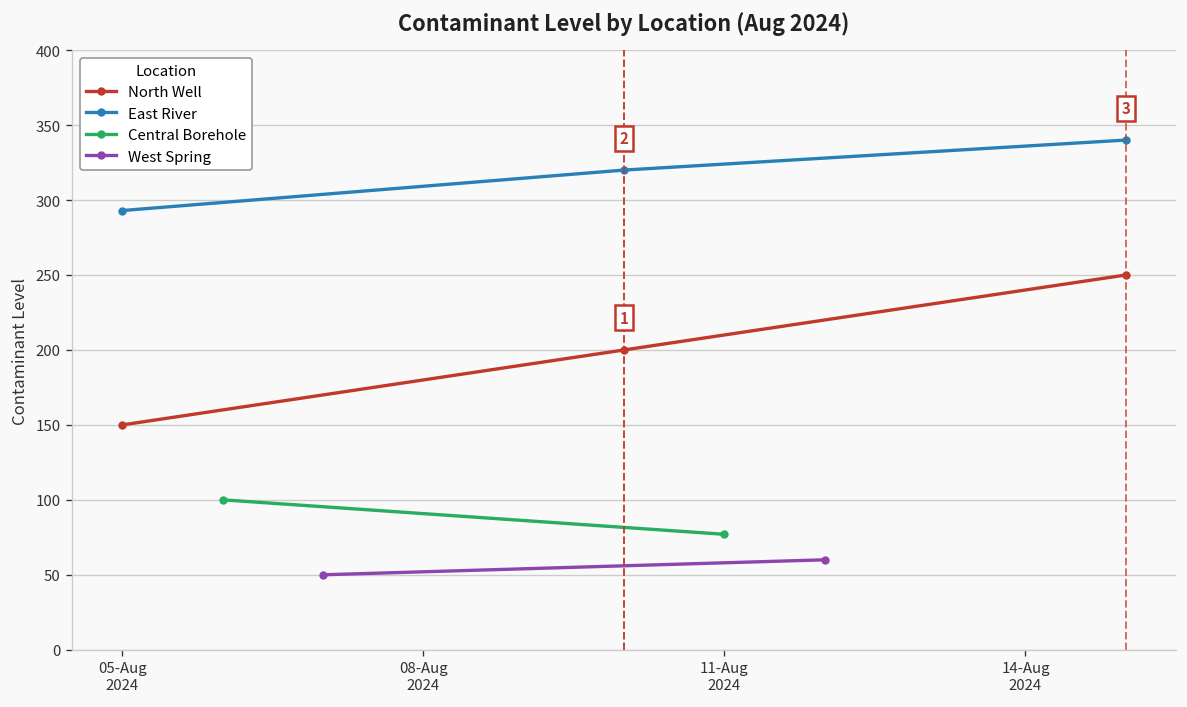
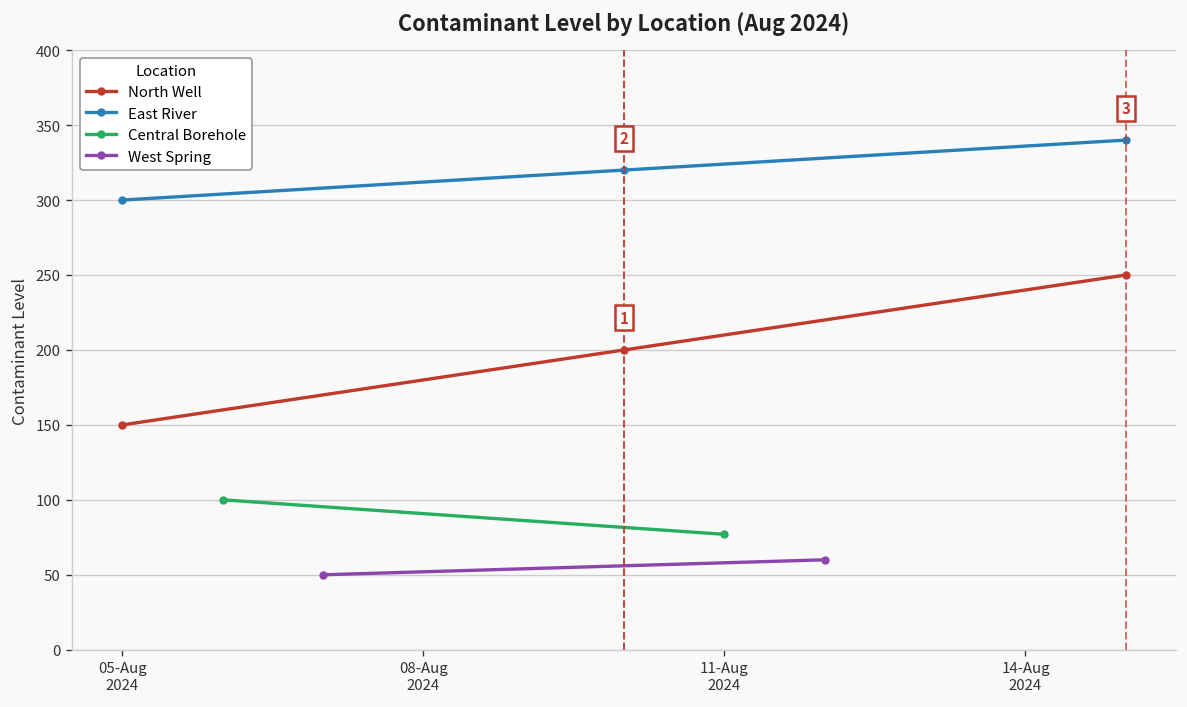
East River, 05-Aug 2024: 293 -> 300
